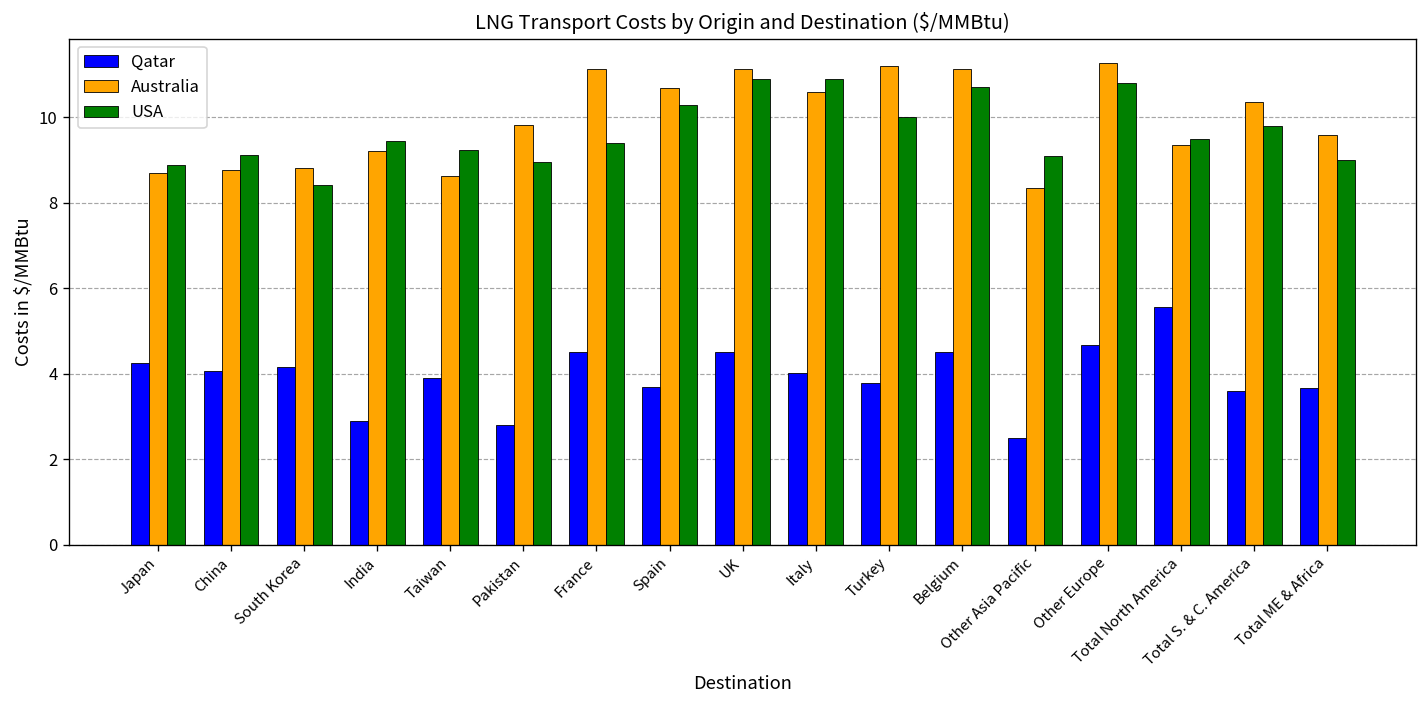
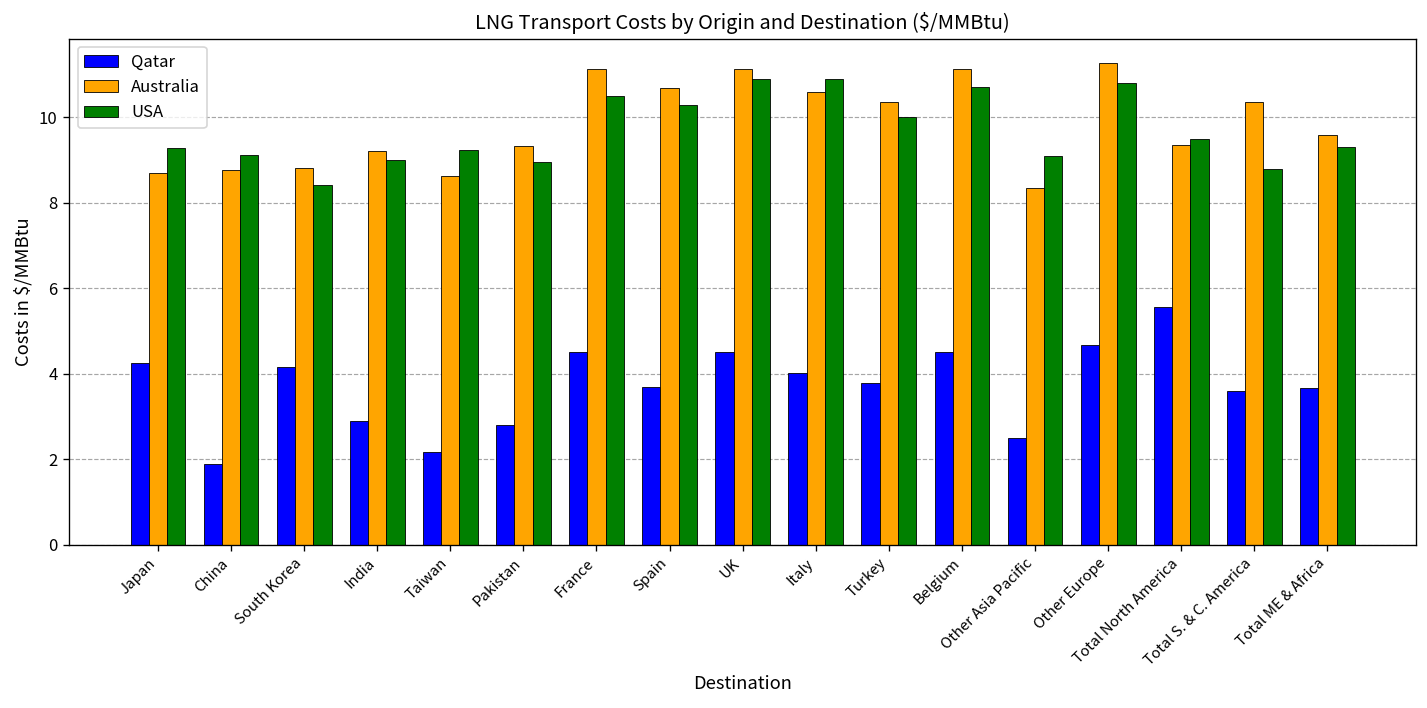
USA, Japan: 8.9 -> 9.3
Qatar, China: 4.1 -> 1.9
USA, India: 9.5 -> 9.0
Qatar, Taiwan: 3.9 -> 2.2
Australia, Pakistan: 9.8 -> 9.3
USA, France: 9.4 -> 10.5
Australia, Turkey: 11.2 -> 10.3
USA, Total S. & C. America: 9.8 -> 8.8
USA, Total ME & Africa: 9.0 -> 9.3
